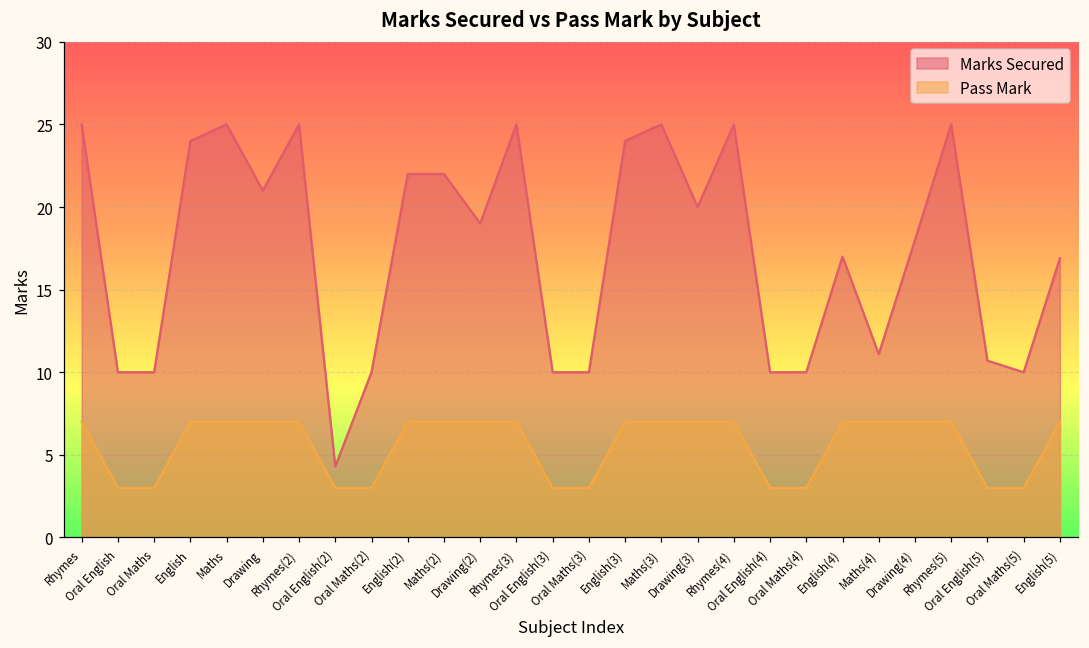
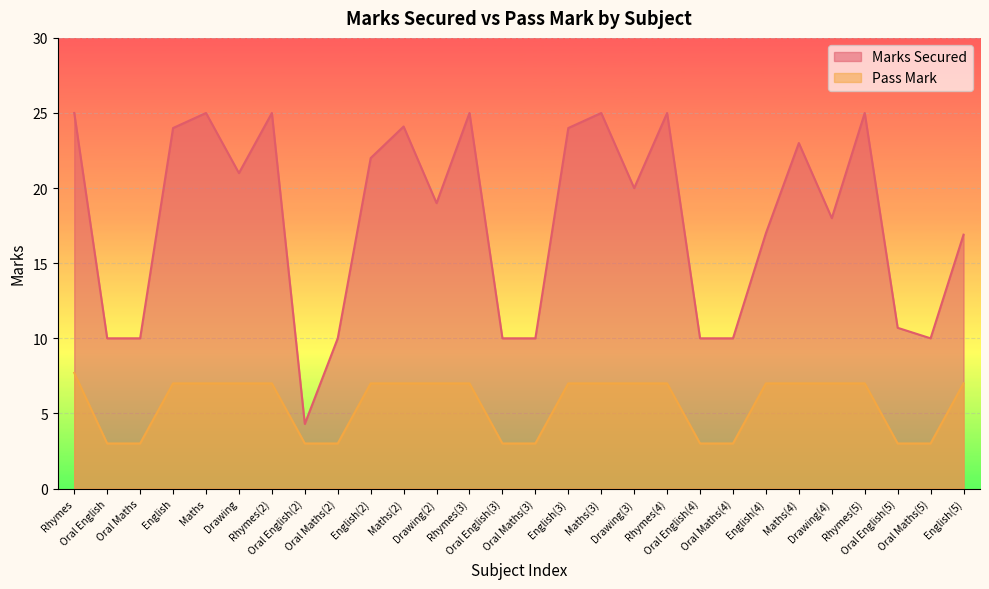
Pass Mark, Rhymes: 7.0 -> 7.7
Marks Secured, Maths(2): 22.0 -> 24.1
Marks Secured, Maths(4): 11.1 -> 23.0
